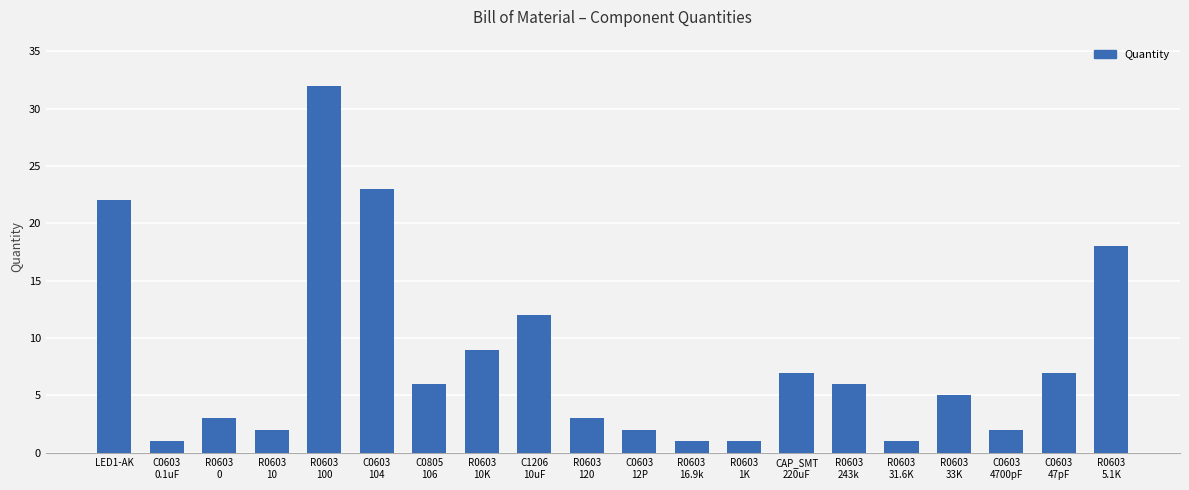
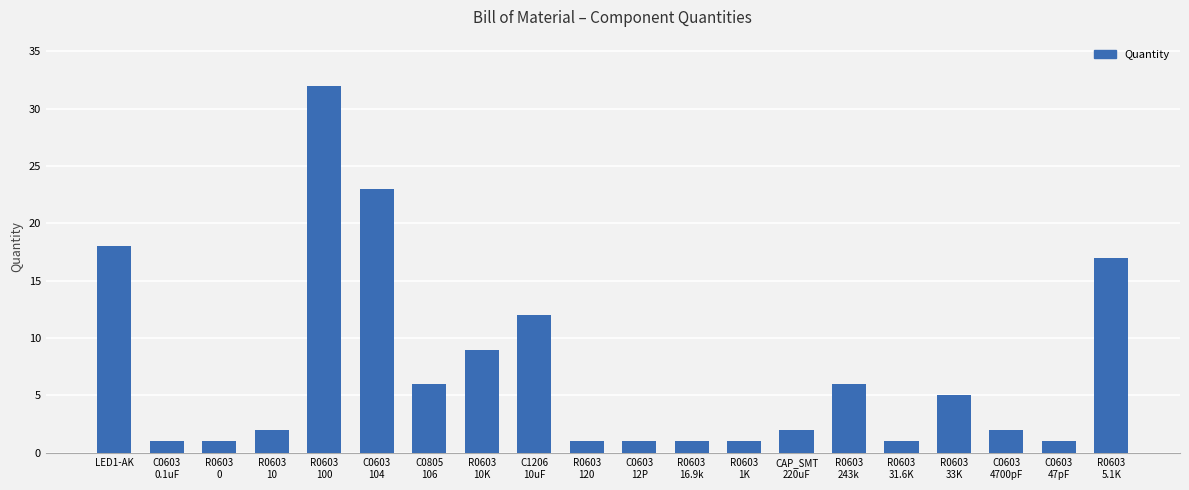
LED1-AK: 22 -> 18
R0603 0: 3 -> 1
R0603 120: 3 -> 1
C0603 12P: 2 -> 1
CAP_SMT 220uF: 7 -> 2
C0603 47pF: 7 -> 1
R0603 5.1K: 18 -> 17
